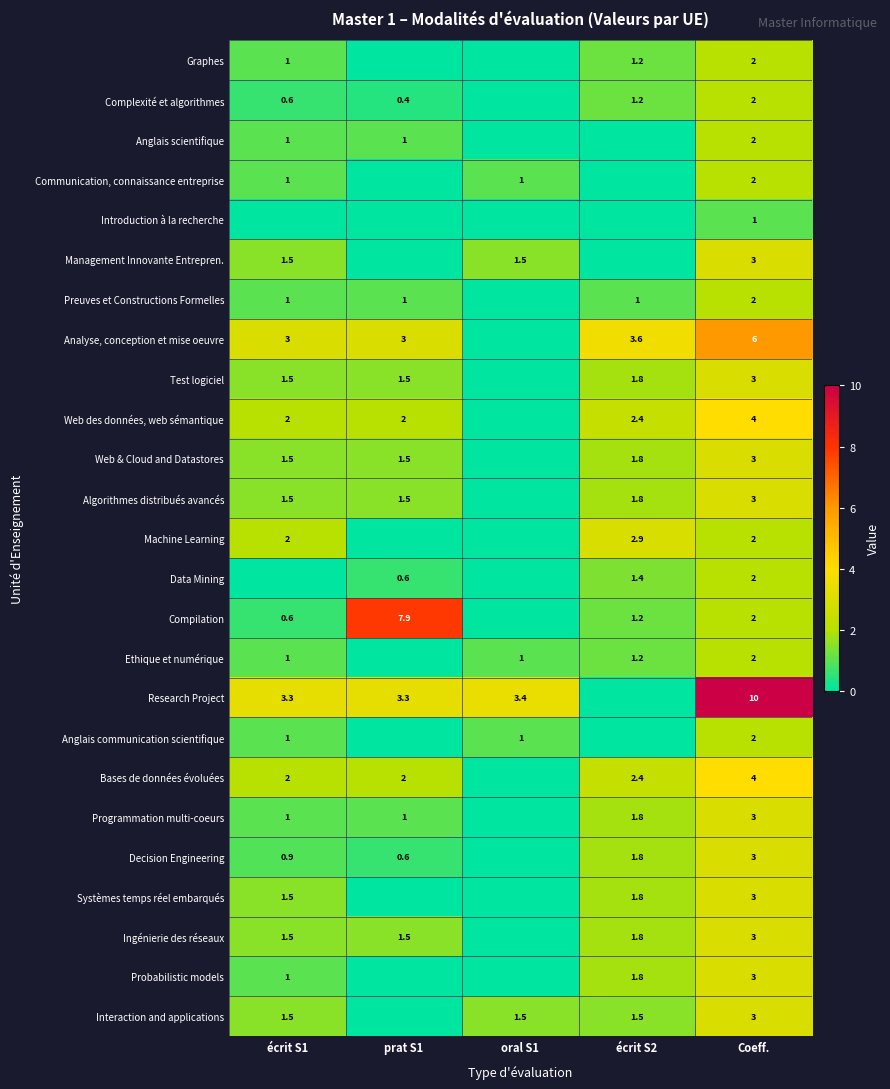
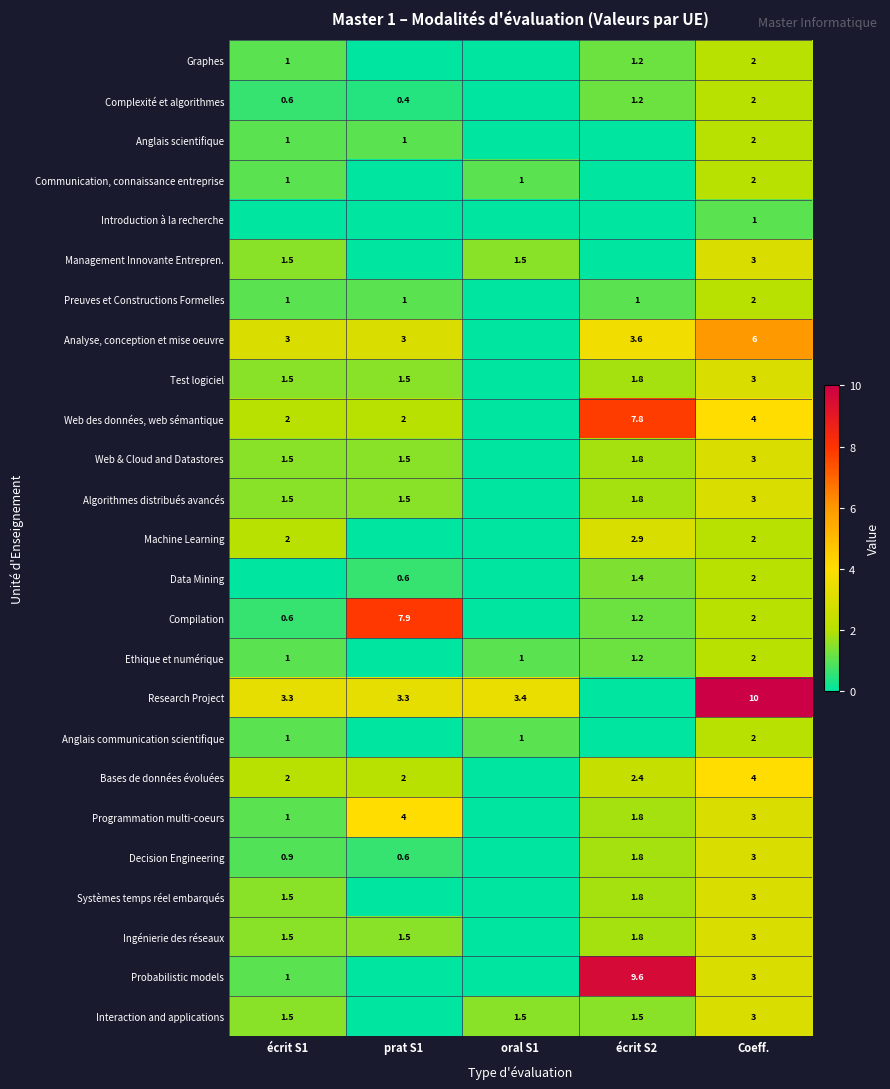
Web des données, web sémantique, écrit S2: 2.4 -> 7.8
Programmation multi-coeurs, prat S1: 1 -> 4
Probabilistic models, écrit S2: 1.8 -> 9.6
